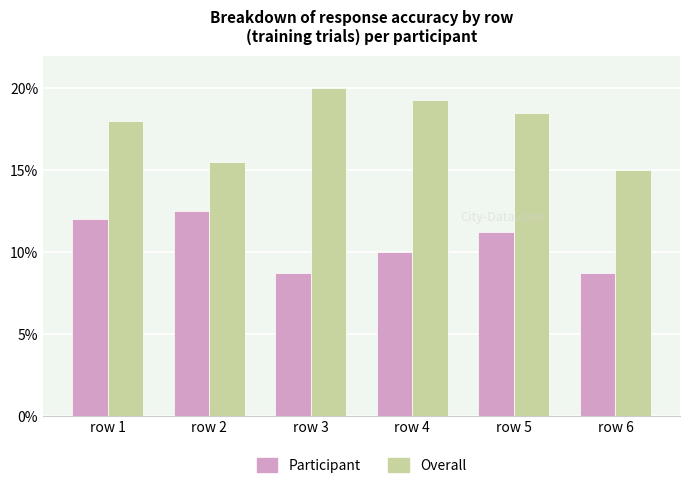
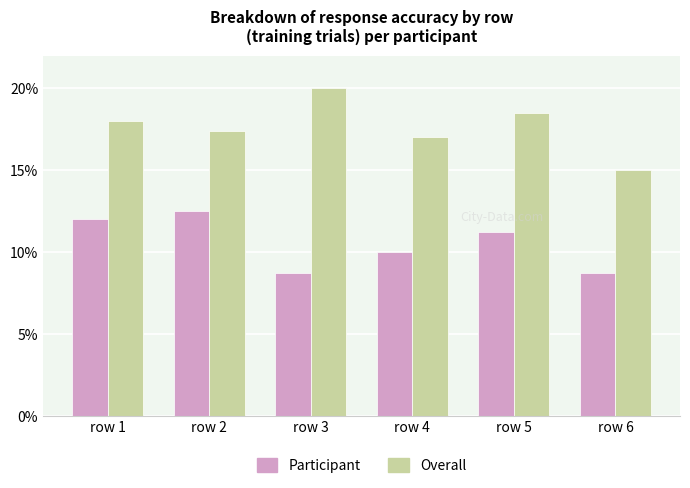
Overall, row 2: 15.5% -> 17.4%
Overall, row 4: 19.3% -> 17.0%
